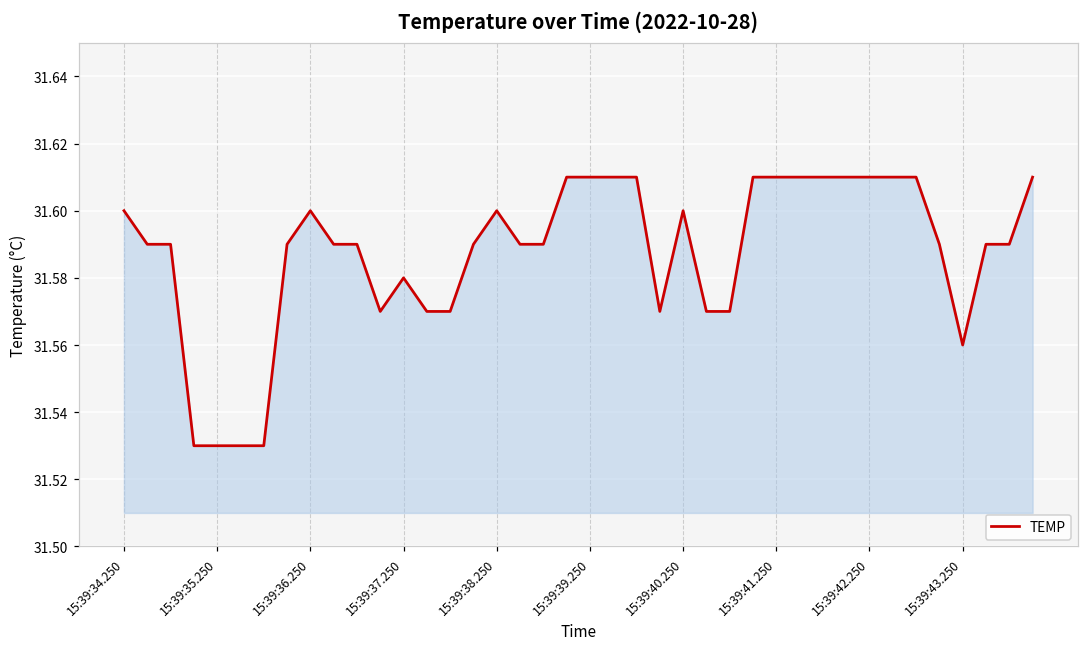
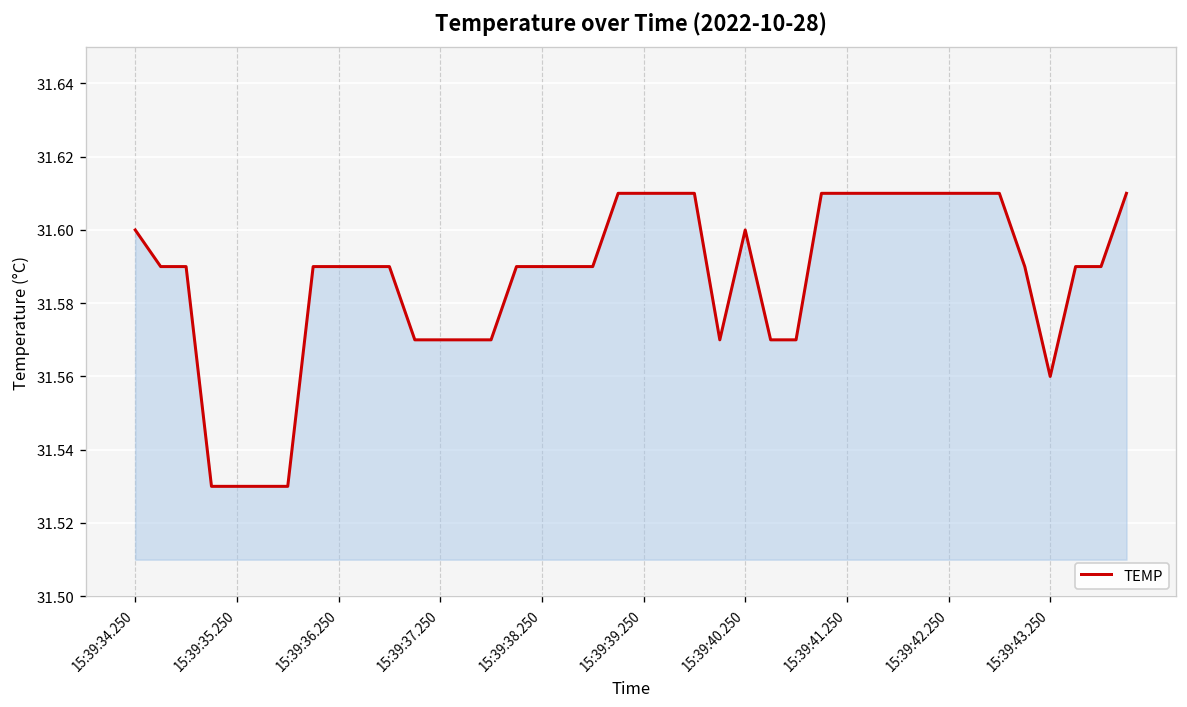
15:39:36.250: 31.60 -> 31.59
15:39:37.250: 31.58 -> 31.57
15:39:38.250: 31.60 -> 31.59
